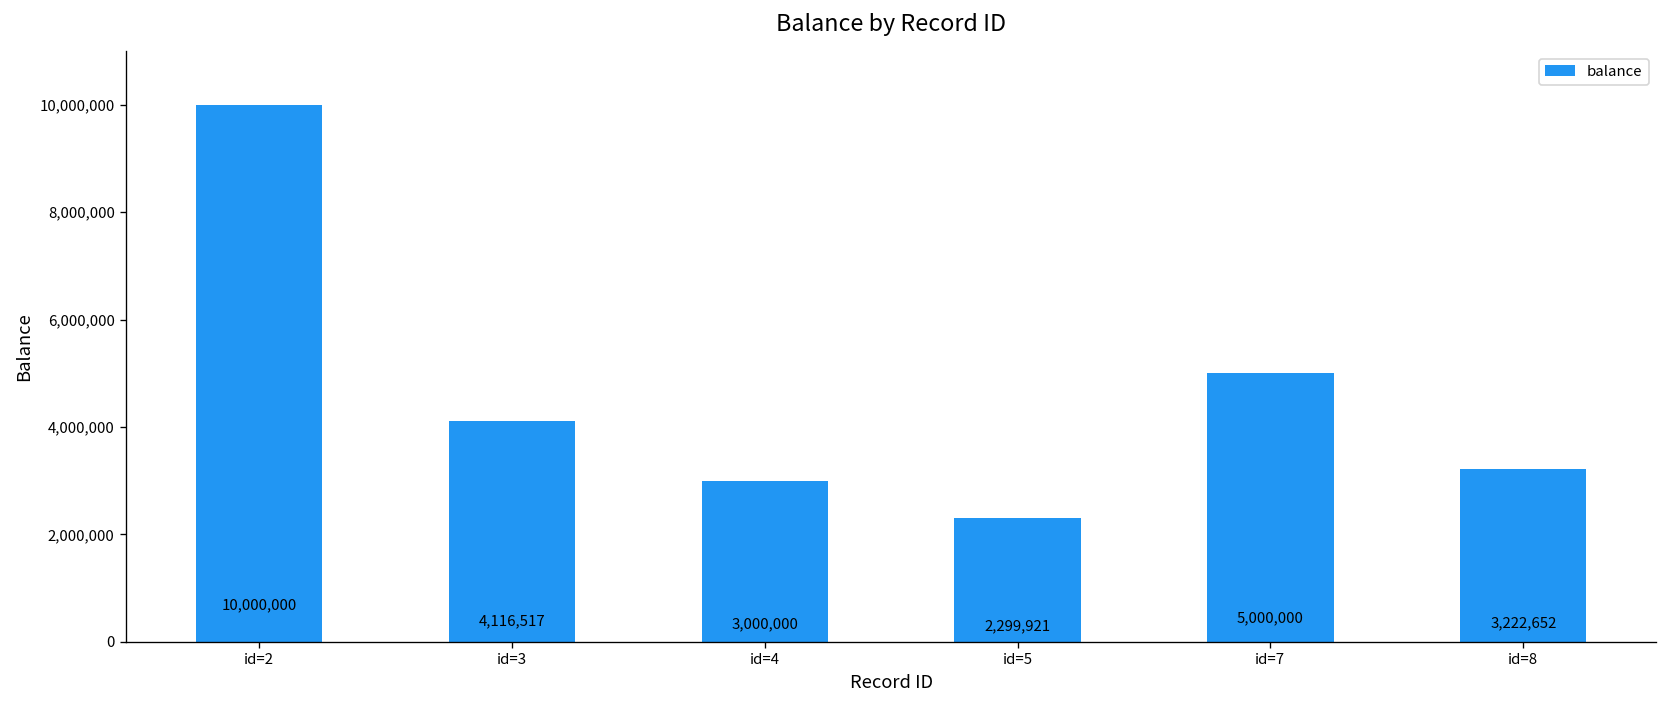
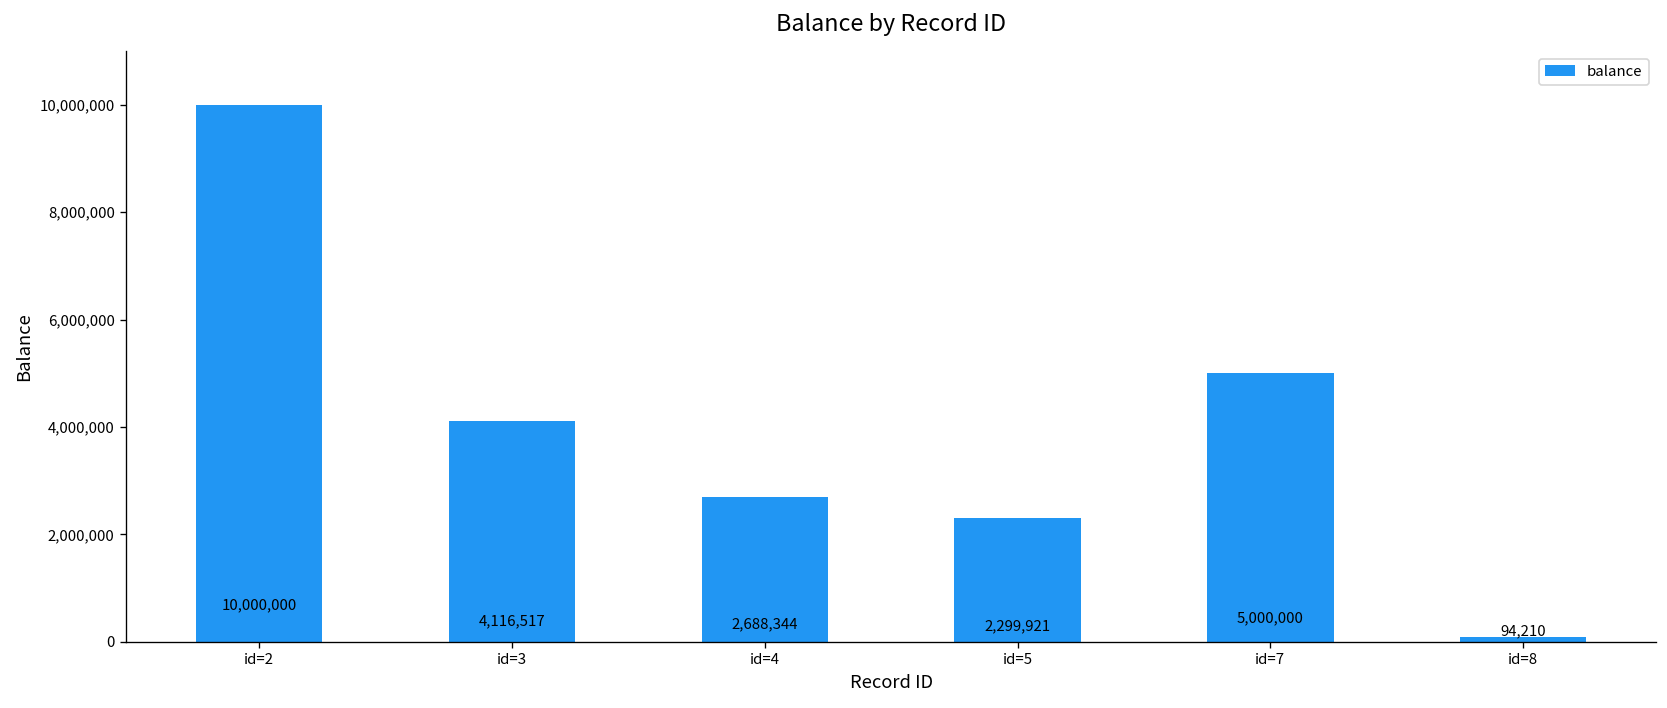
id=4: 3,000,000 -> 2,688,344
id=8: 3,222,652 -> 94,210
